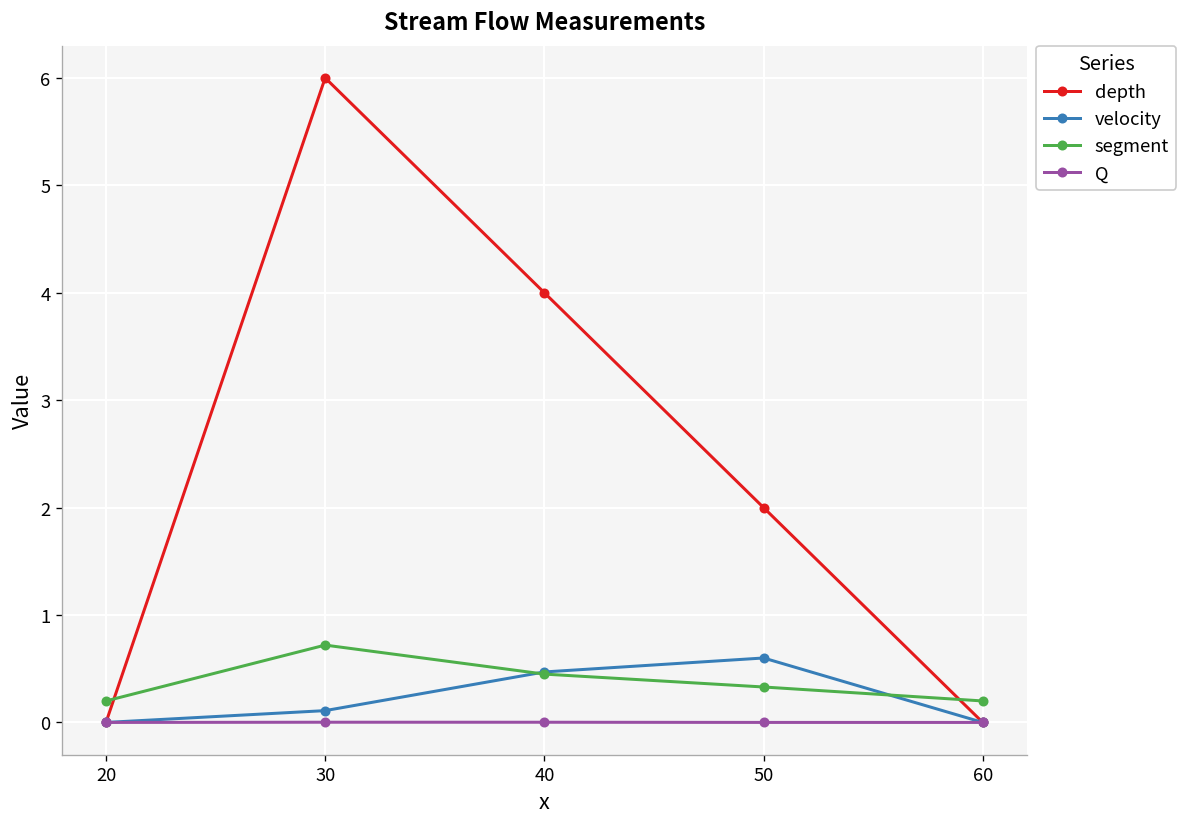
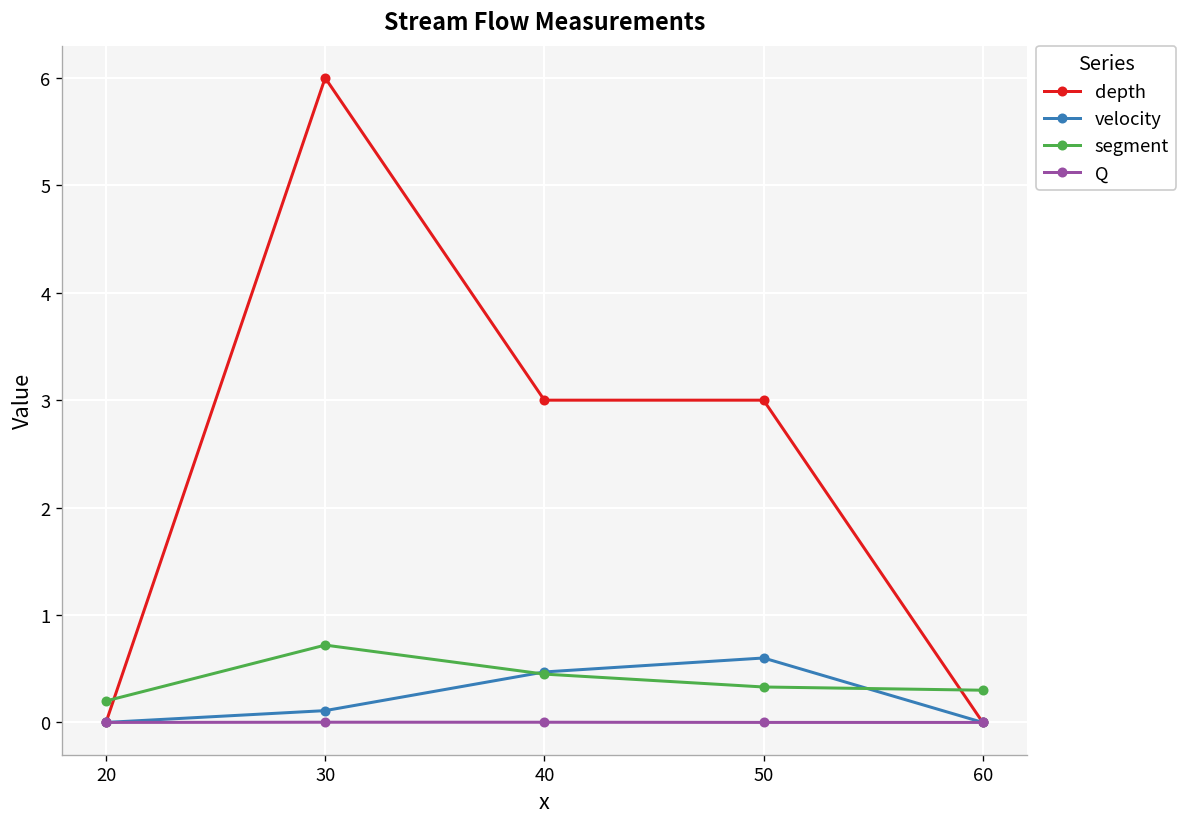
depth, 40: 4 -> 3
depth, 50: 2 -> 3
segment, 60: 0.2 -> 0.3
